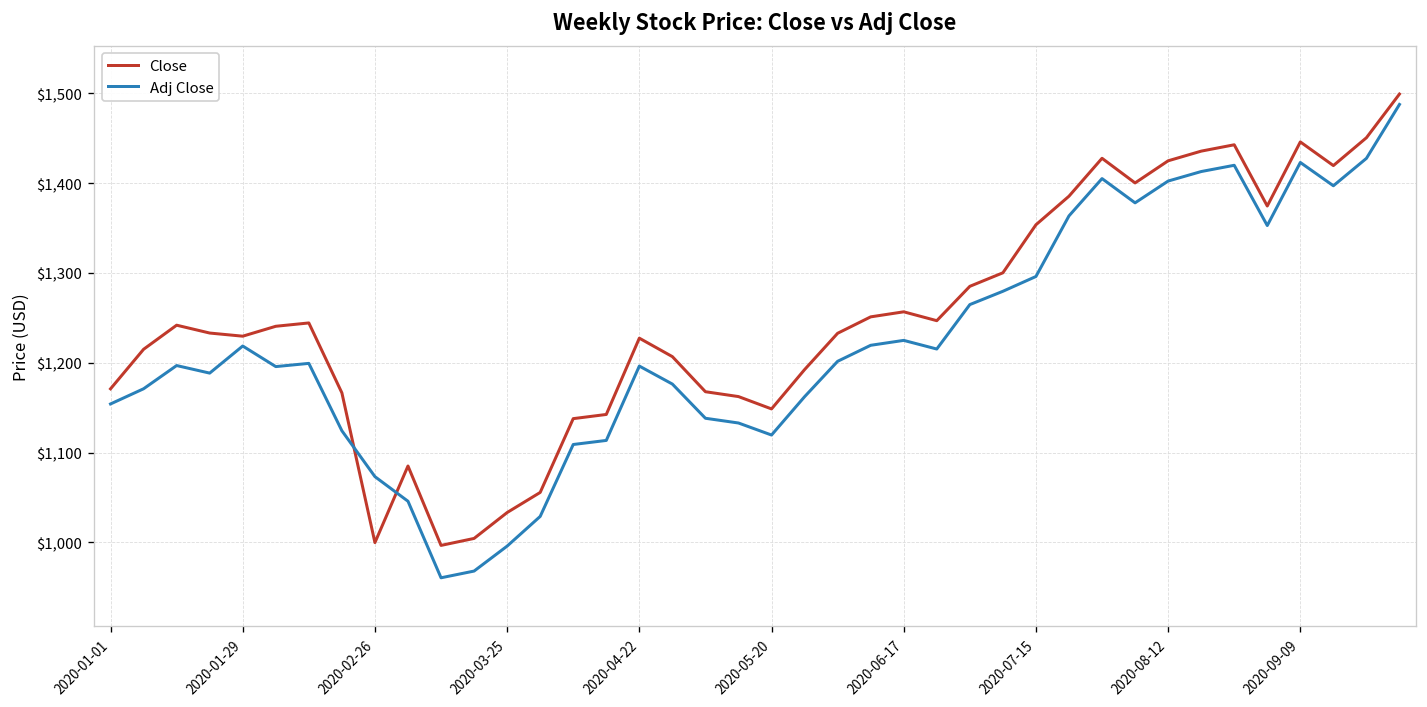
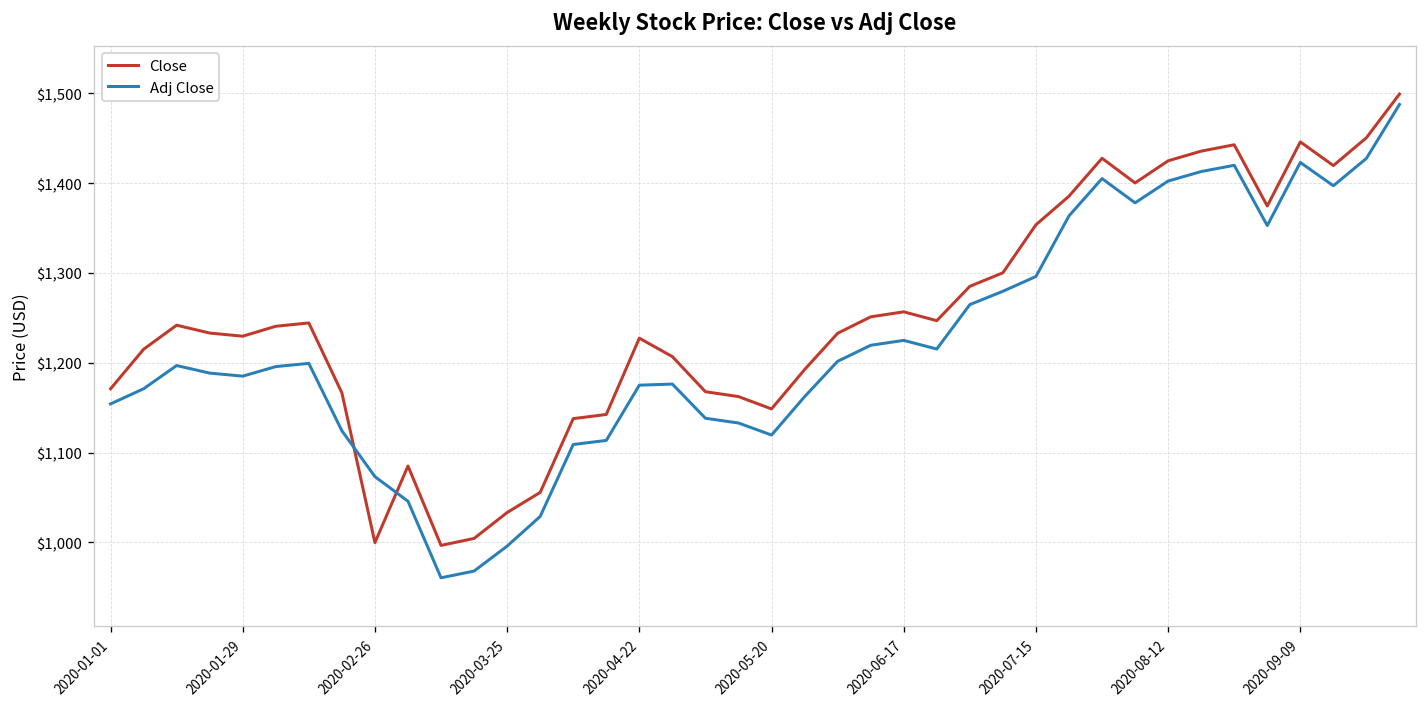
Adj Close, 2020-01-29: $1,220 -> $1,190
Adj Close, 2020-04-22: $1,200 -> $1,180
